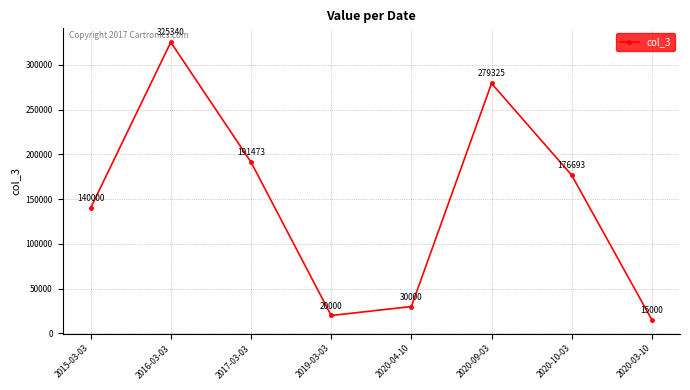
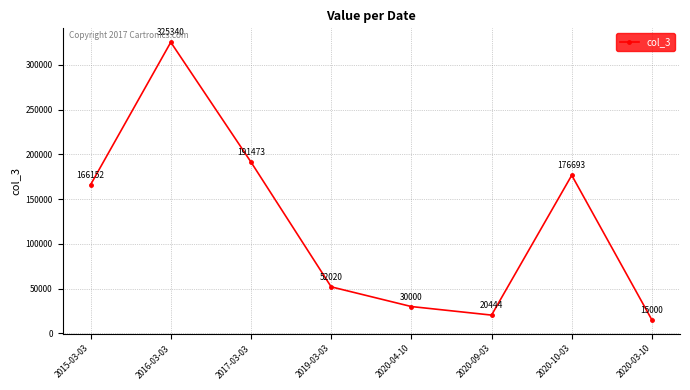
2015-03-03: 140000 -> 166152
2019-03-03: 20000 -> 52020
2020-09-03: 279325 -> 20444
